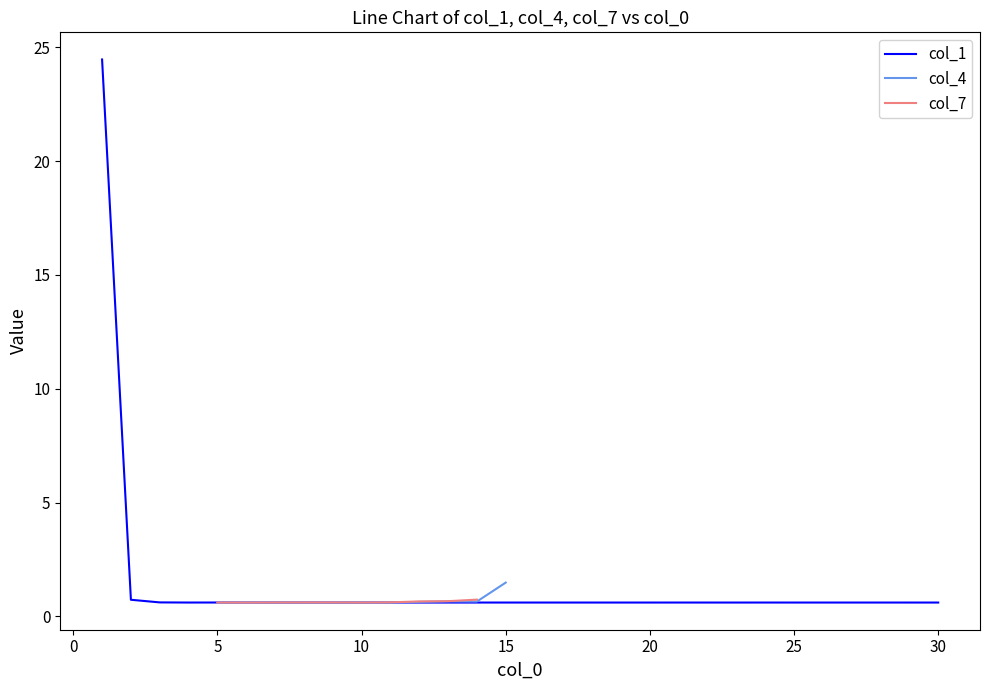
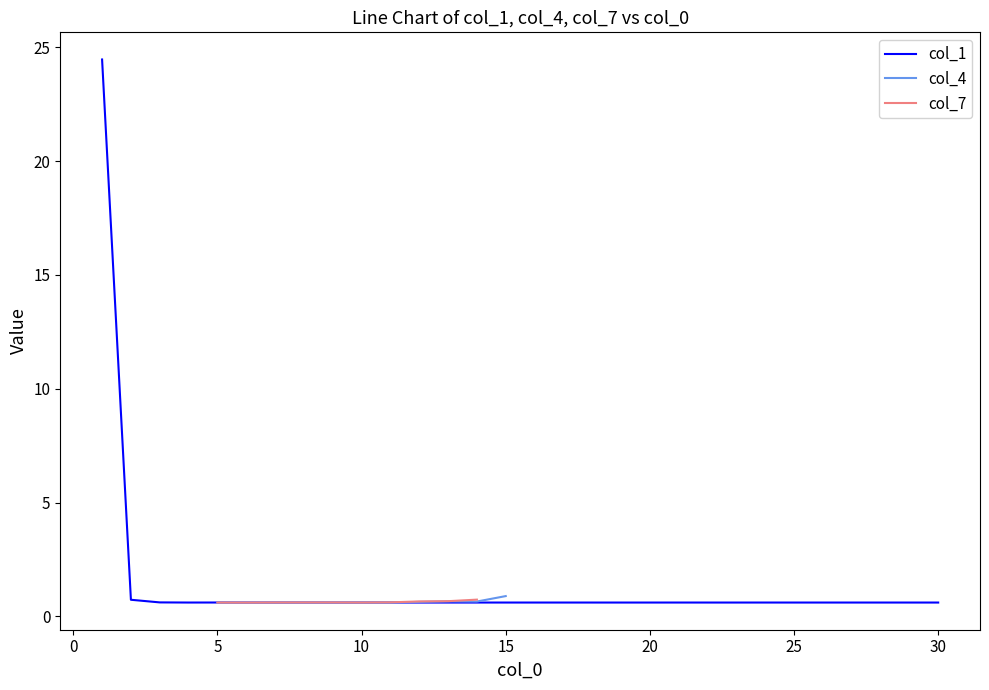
col_4, 15: 1.5 -> 0.9
